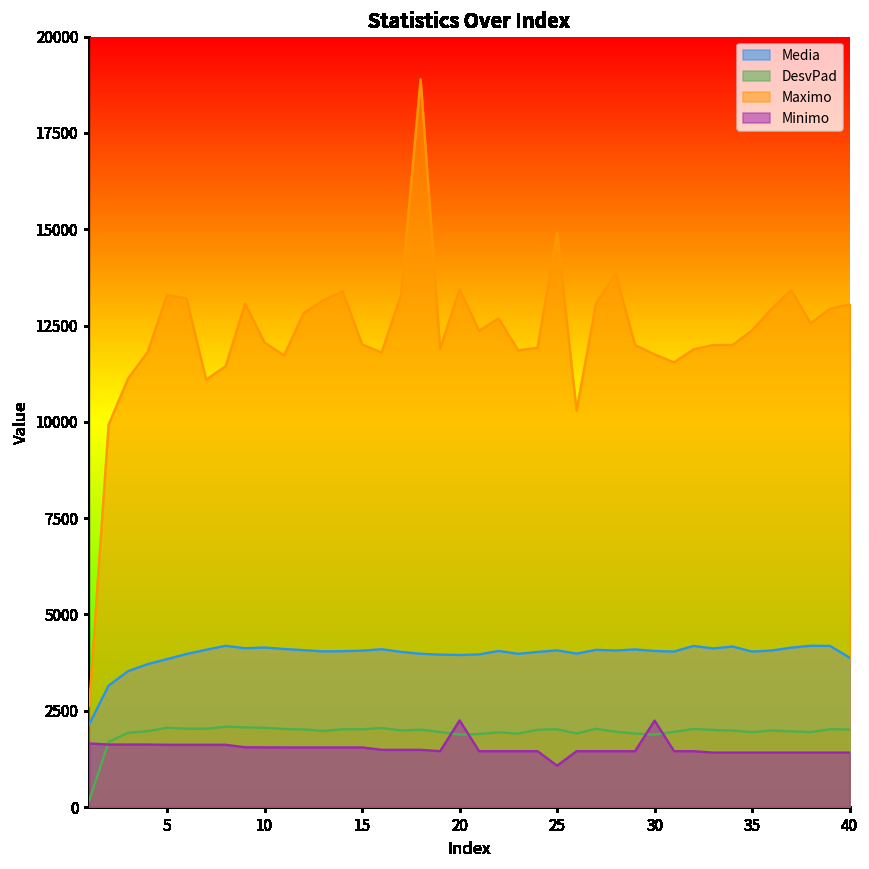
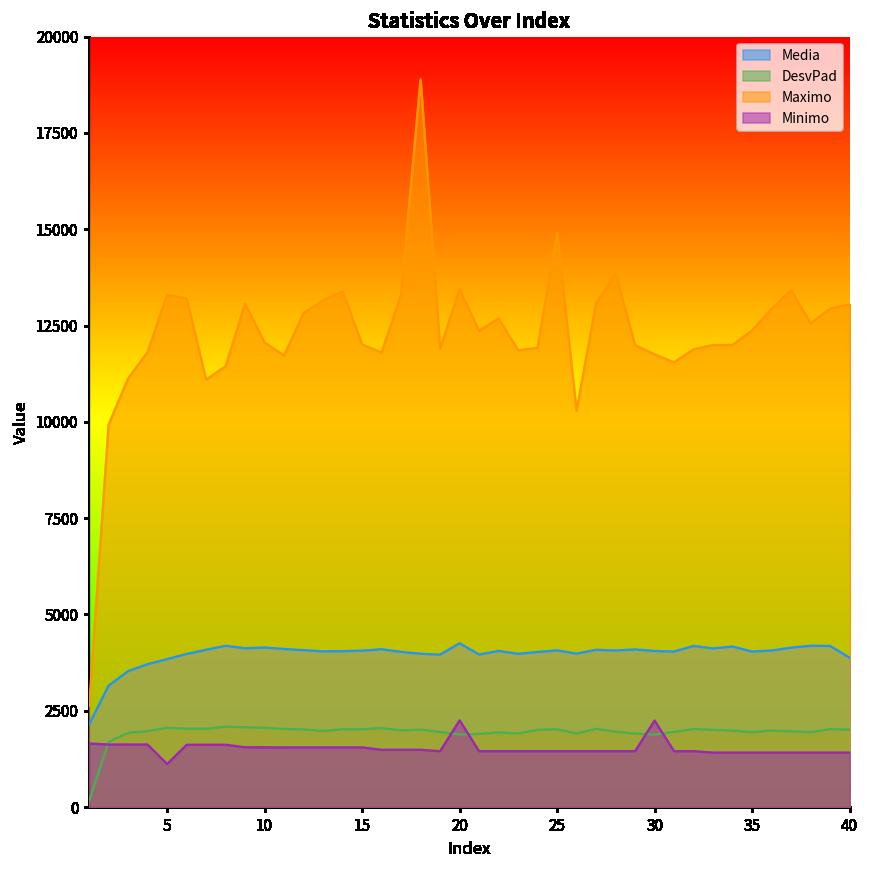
Minimo, 5: 1600 -> 1100
Media, 20: 3900 -> 4300
Minimo, 25: 1100 -> 1500
